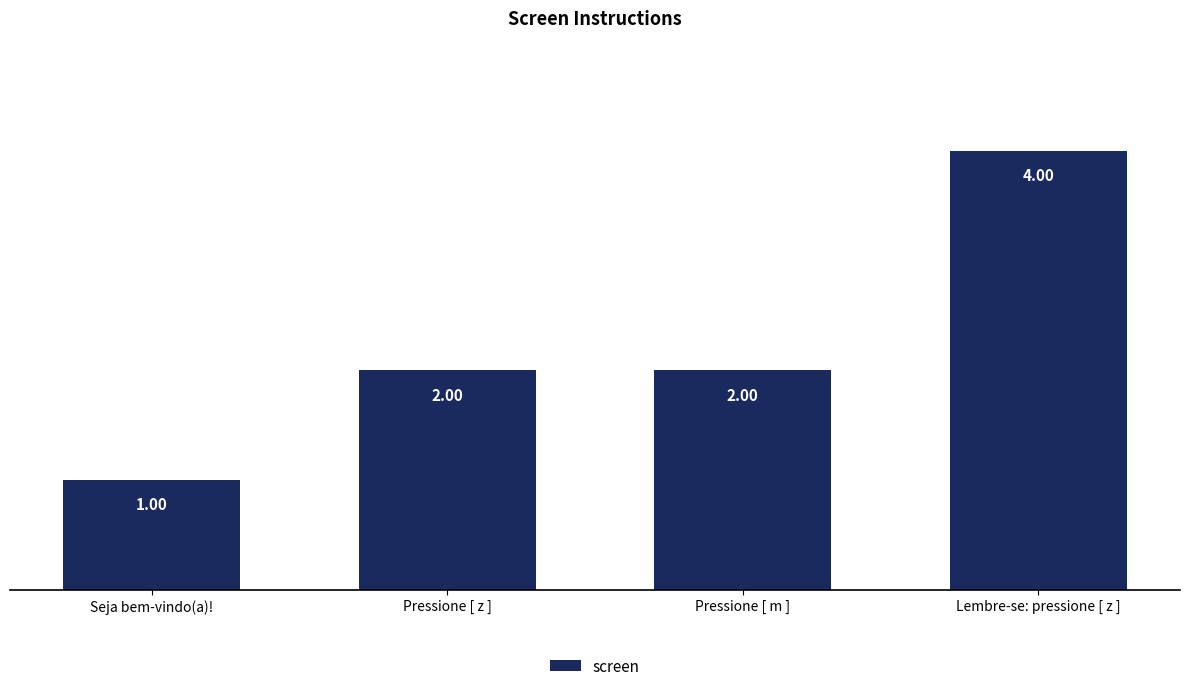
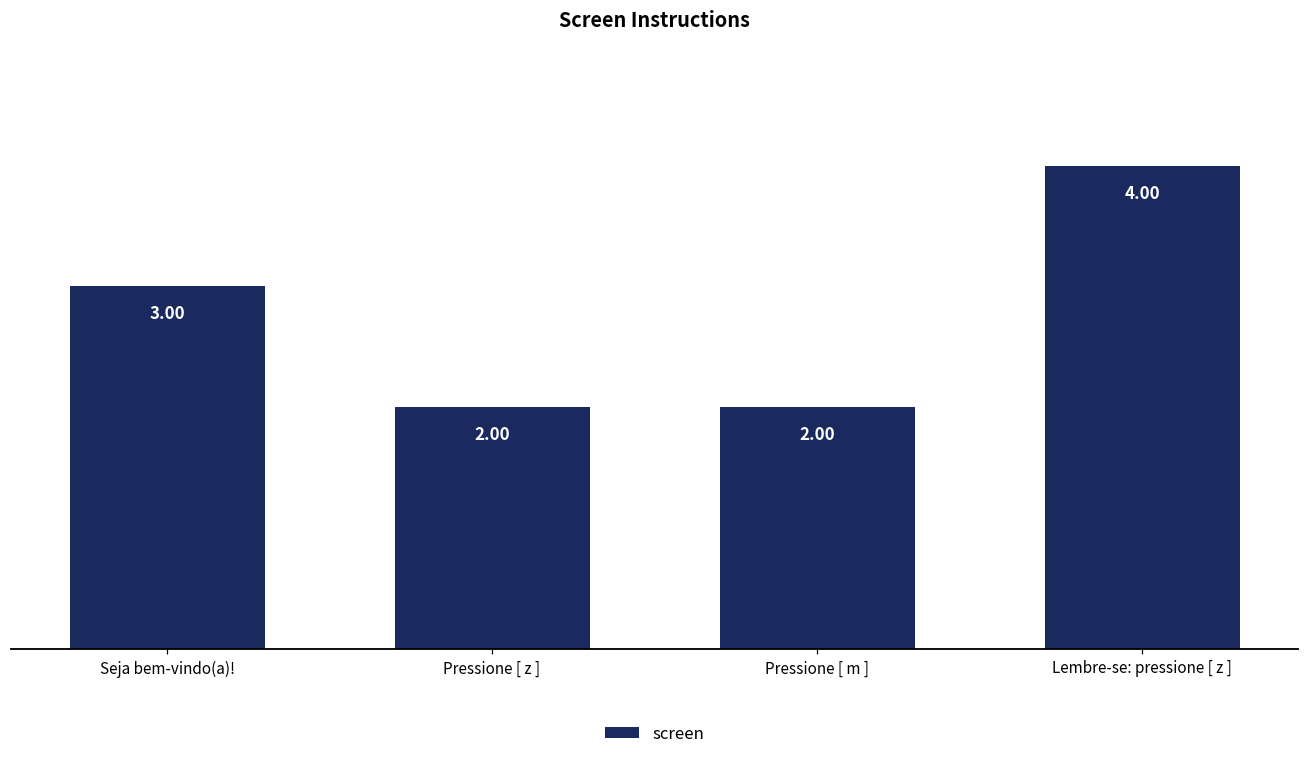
Seja bem-vindo(a)!: 1.00 -> 3.00
